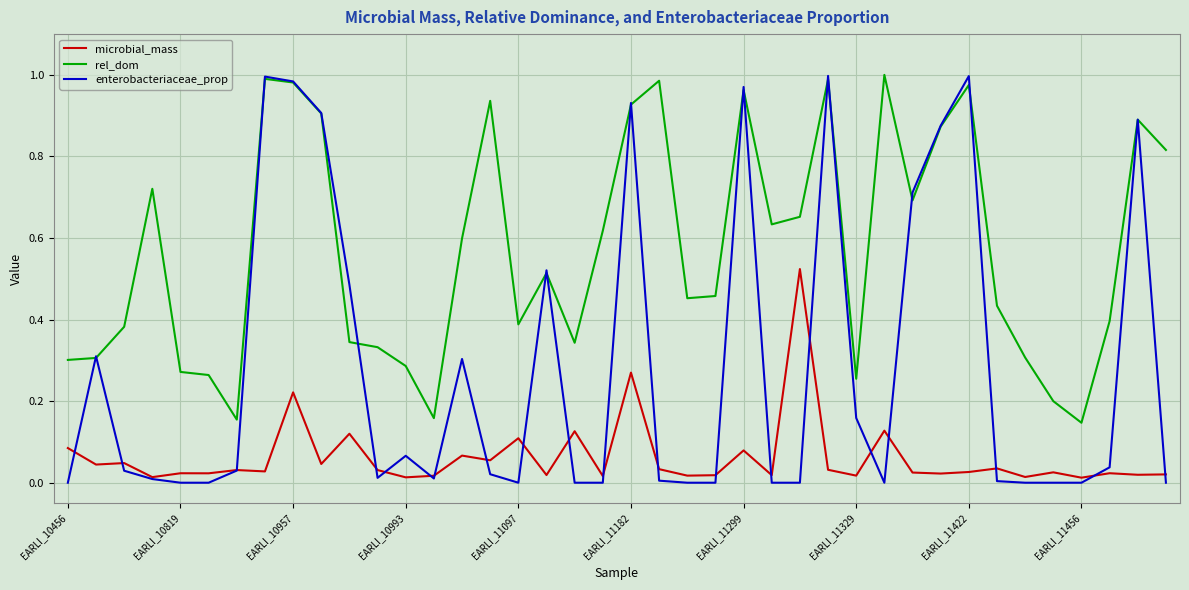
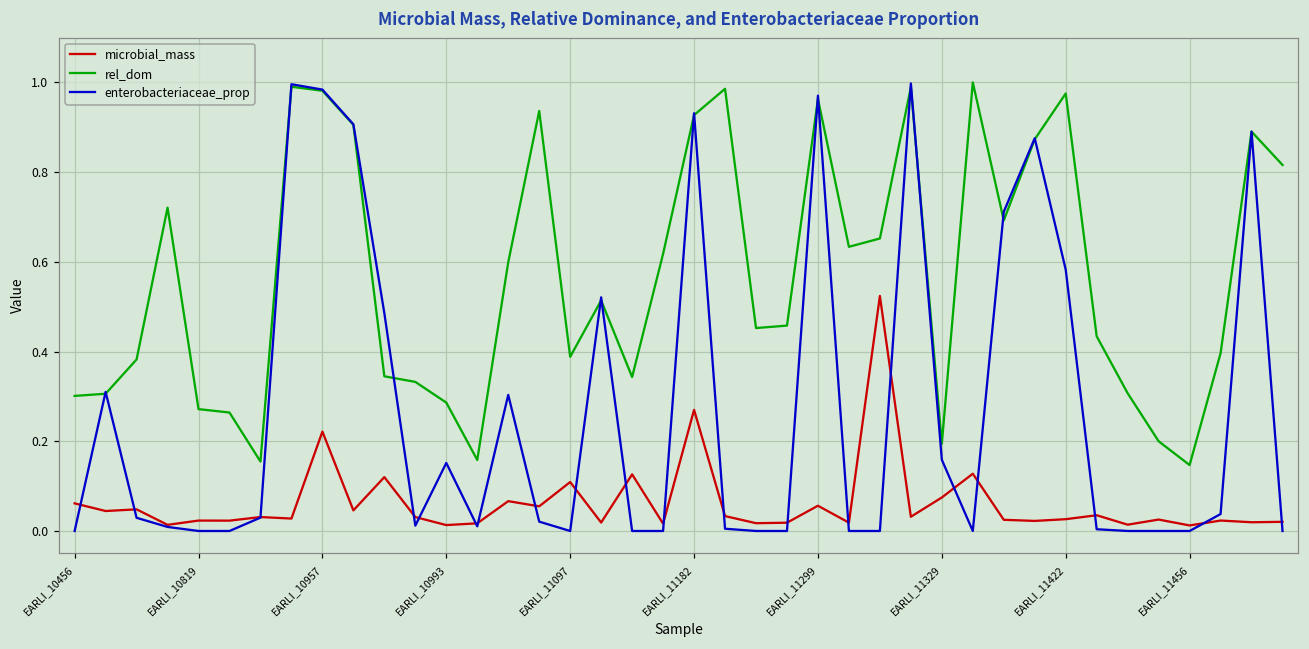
microbial_mass, EARLI_10456: 0.08 -> 0.06
enterobacteriaceae_prop, EARLI_10993: 0.07 -> 0.15
microbial_mass, EARLI_11299: 0.08 -> 0.06
microbial_mass, EARLI_11329: 0.02 -> 0.07
rel_dom, EARLI_11329: 0.25 -> 0.19
enterobacteriaceae_prop, EARLI_11422: 1.00 -> 0.58
